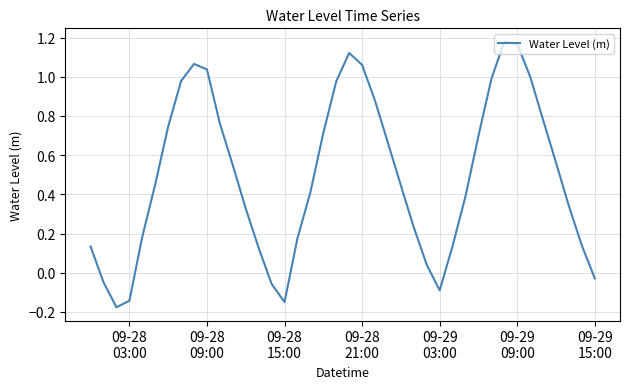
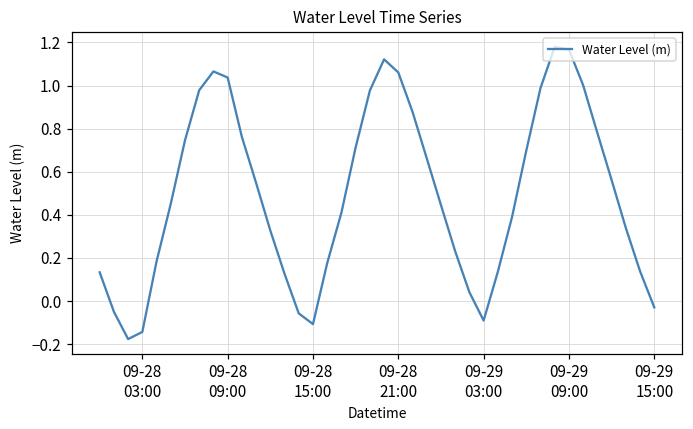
09-28 15:00: -0.15 -> -0.11
